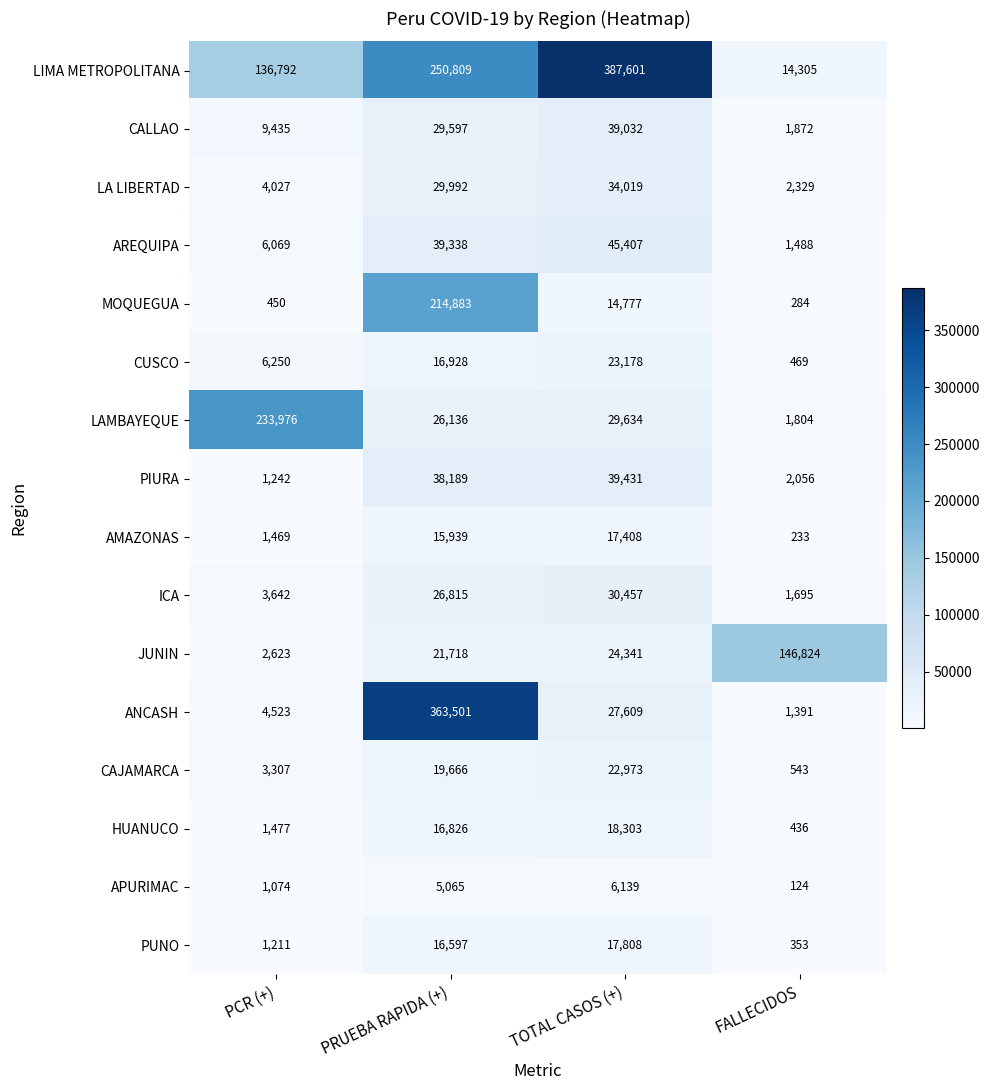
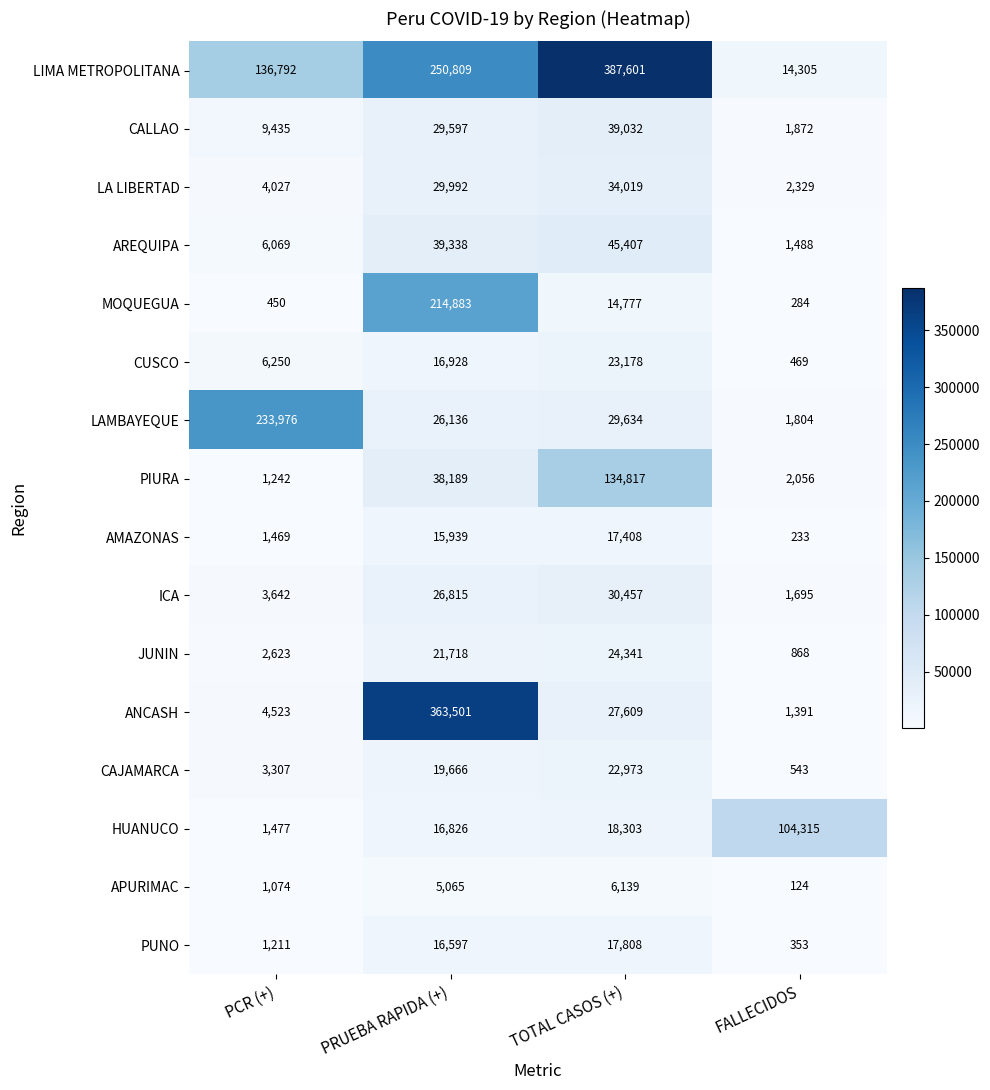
PIURA, TOTAL CASOS (+): 39,431 -> 134,817
JUNIN, FALLECIDOS: 146,824 -> 868
HUANUCO, FALLECIDOS: 436 -> 104,315
